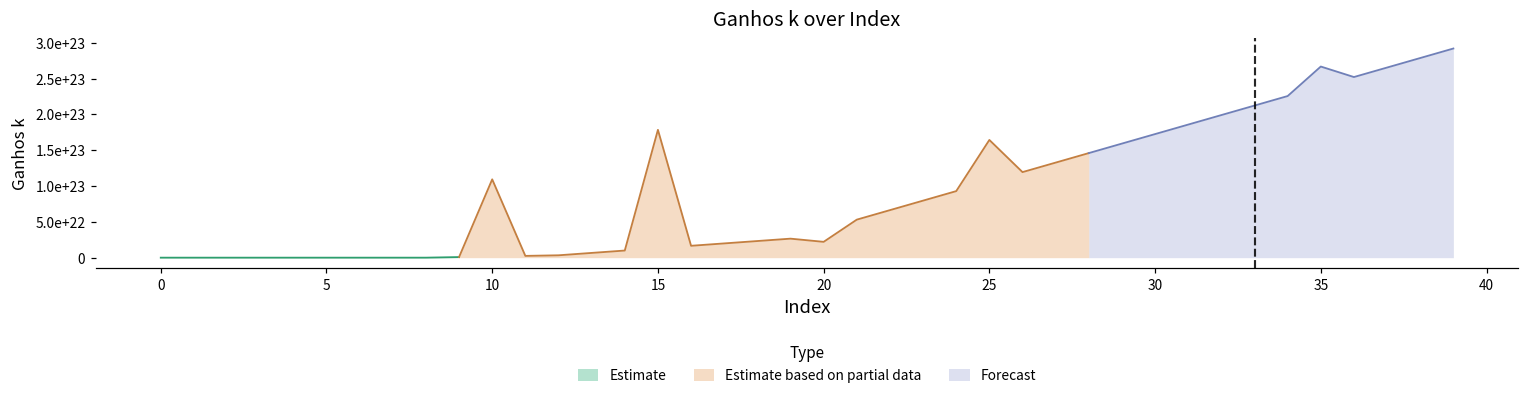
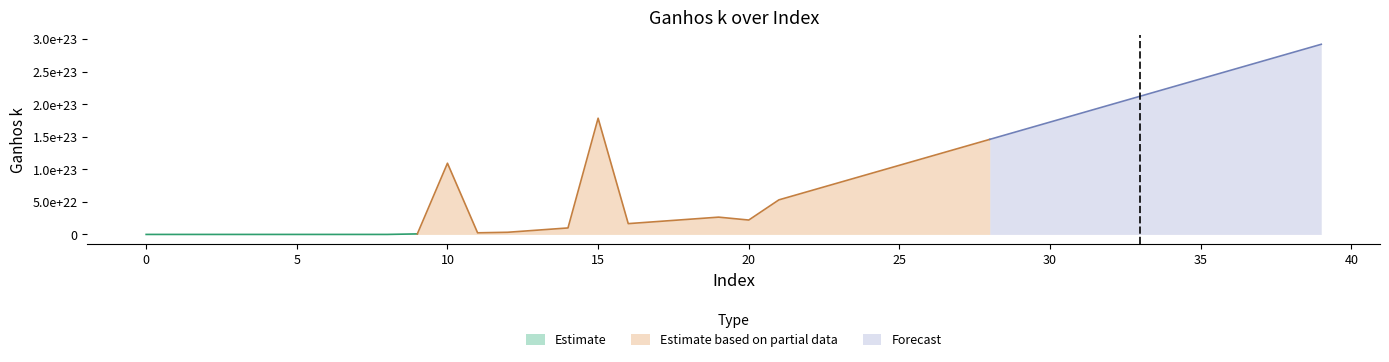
Estimate based on partial data, 25: 160000000000000000000000 -> 110000000000000000000000
Forecast, 35: 270000000000000000000000 -> 240000000000000000000000
